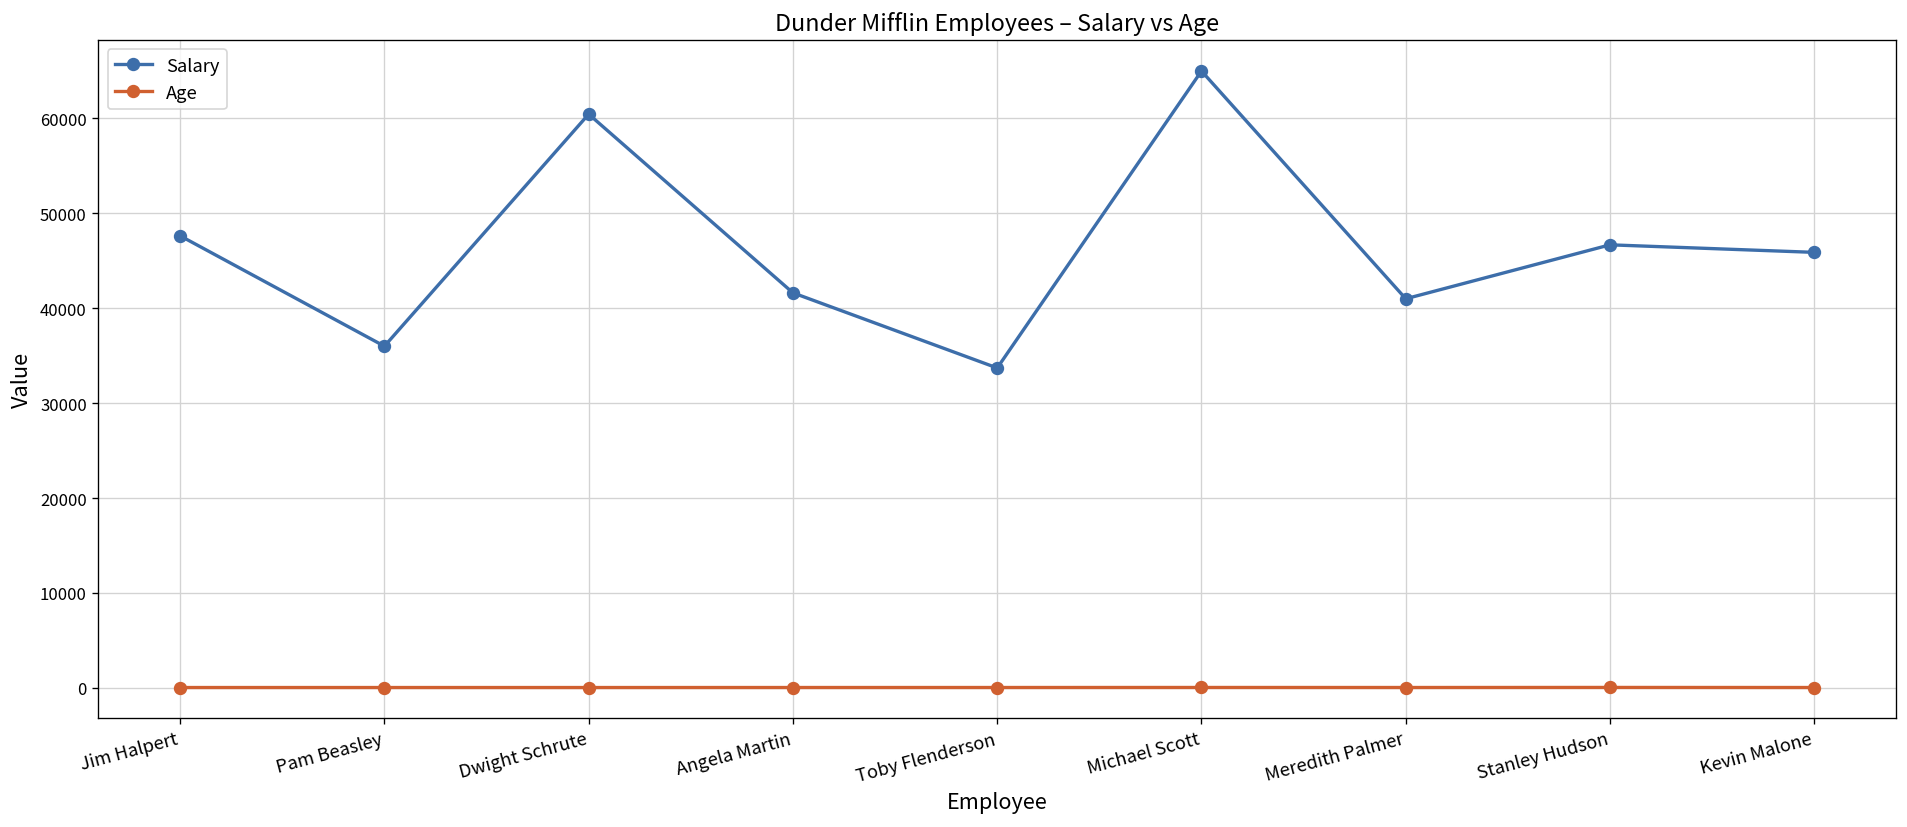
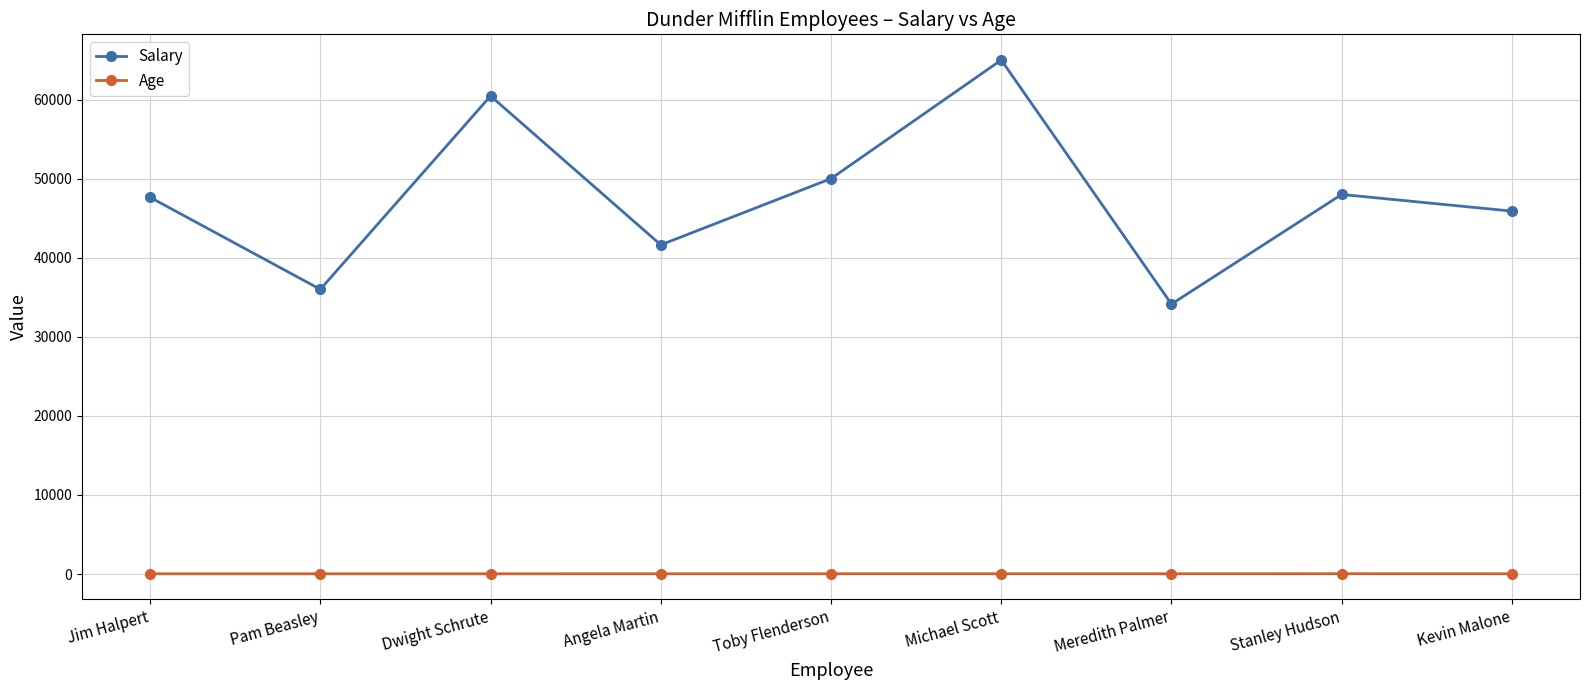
Salary, Toby Flenderson: 34000 -> 50000
Salary, Meredith Palmer: 41000 -> 34000
Salary, Stanley Hudson: 47000 -> 48000
